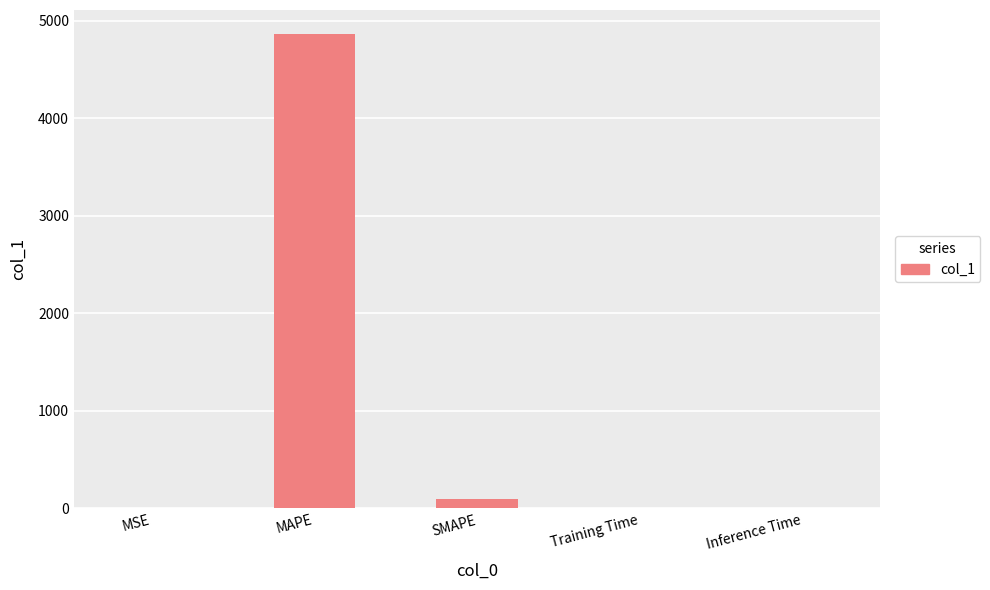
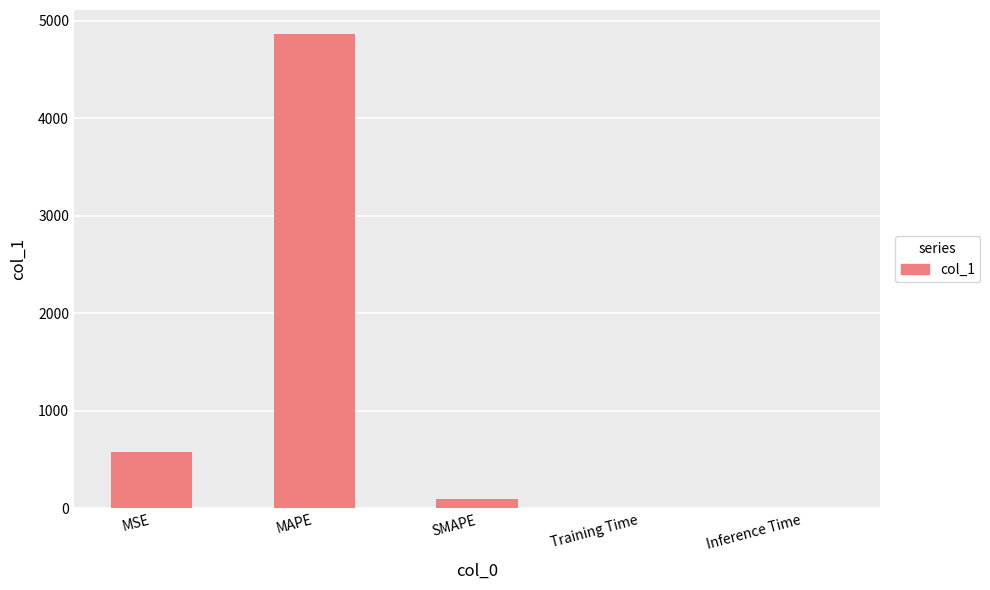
MSE: 0 -> 600
